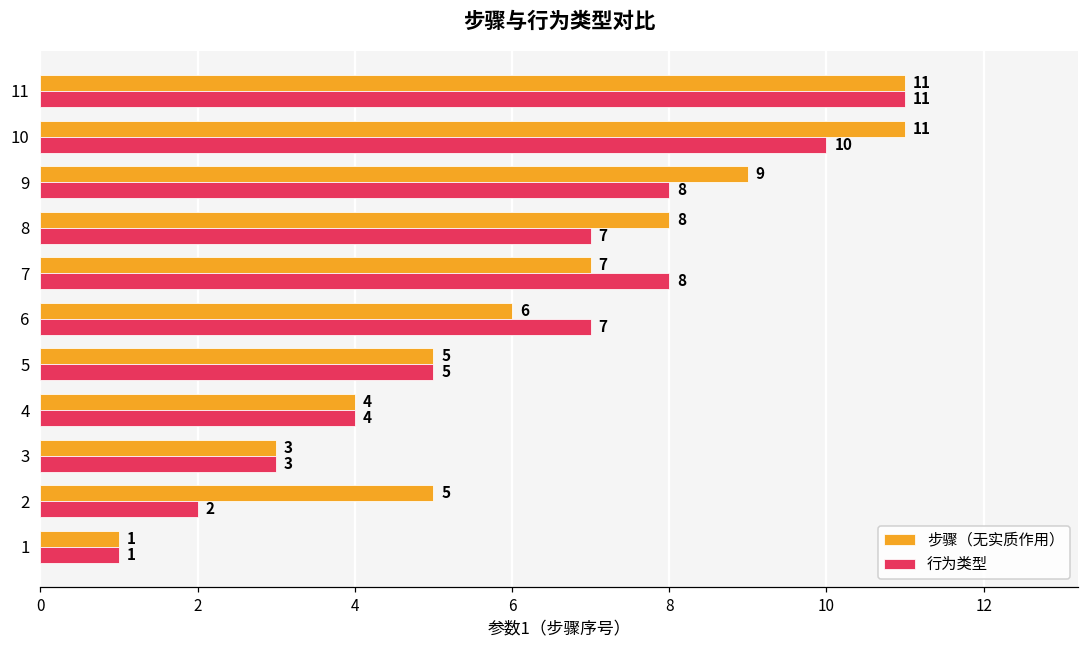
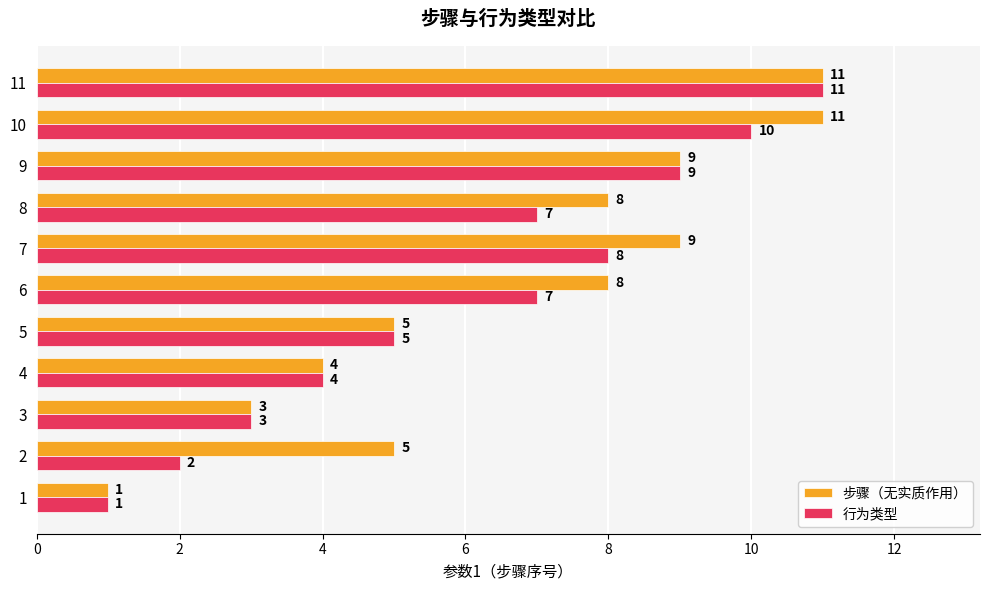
行为类型, 9: 8 -> 9
步骤（无实质作用）, 7: 7 -> 9
步骤（无实质作用）, 6: 6 -> 8
